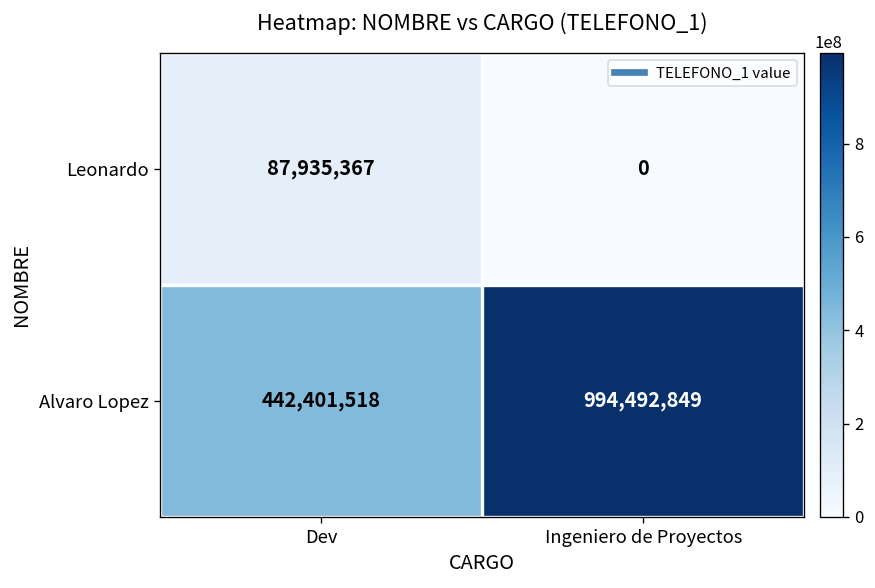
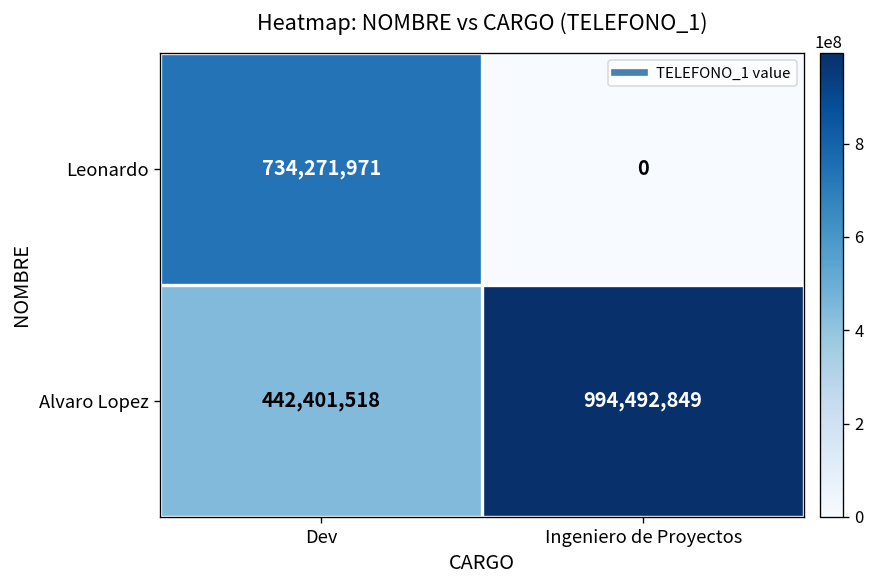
Leonardo, Dev: 87,935,367 -> 734,271,971
